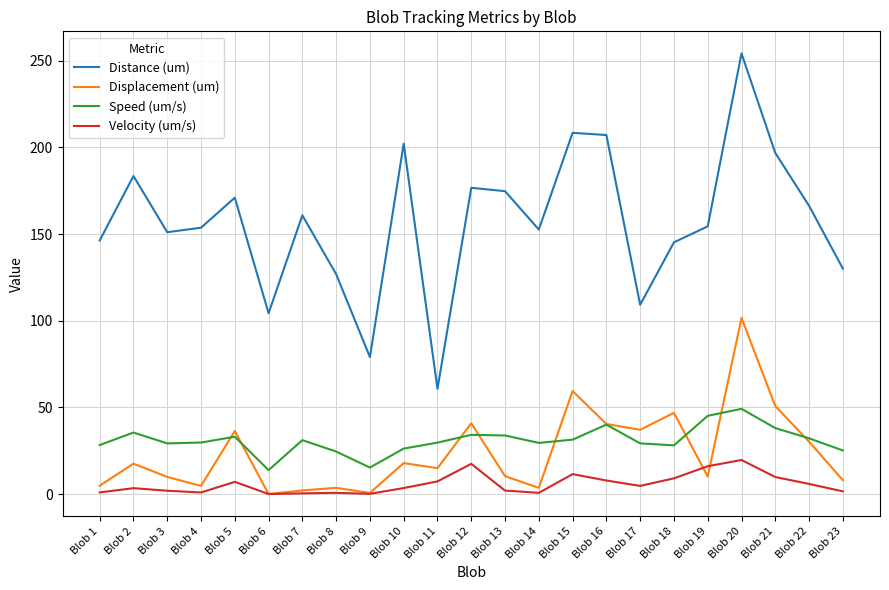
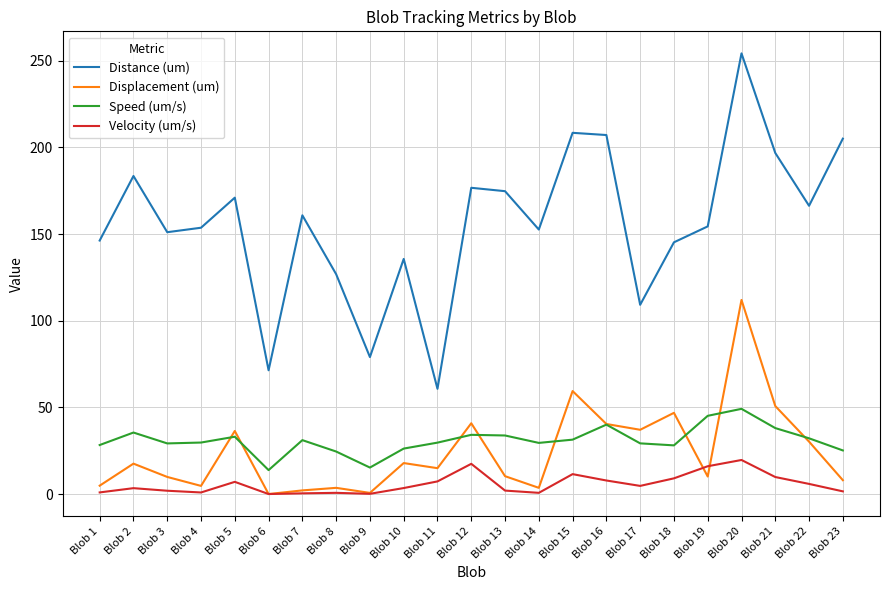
Distance (um), Blob 6: 104 -> 71
Distance (um), Blob 10: 202 -> 136
Displacement (um), Blob 20: 102 -> 112
Distance (um), Blob 23: 130 -> 205
